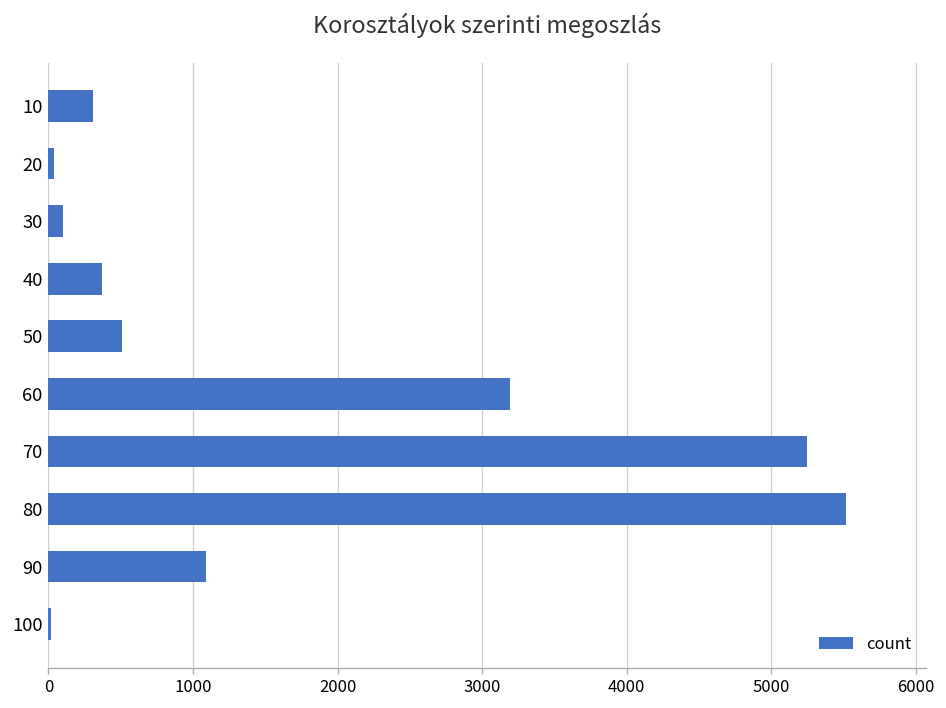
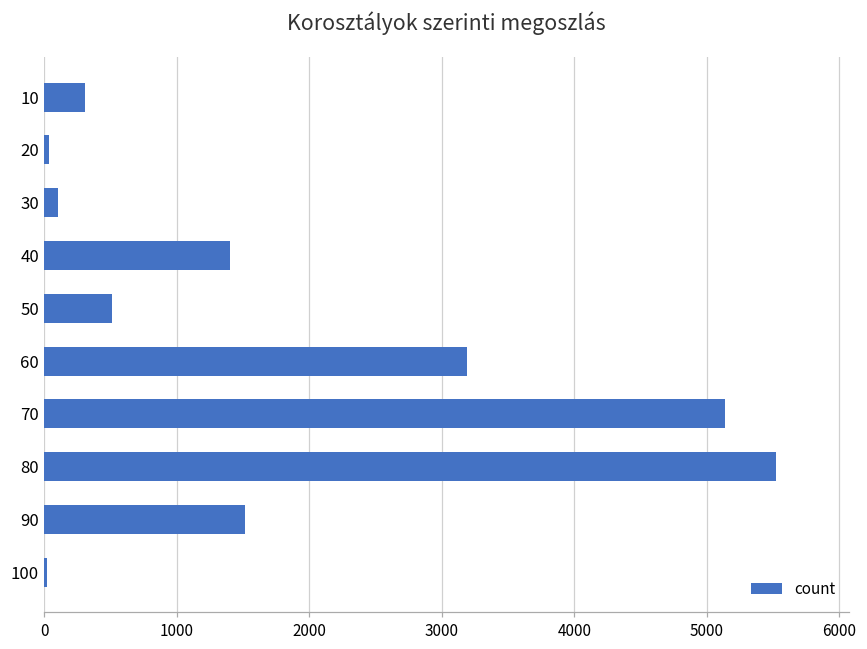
40: 370 -> 1400
70: 5250 -> 5140
90: 1090 -> 1520
